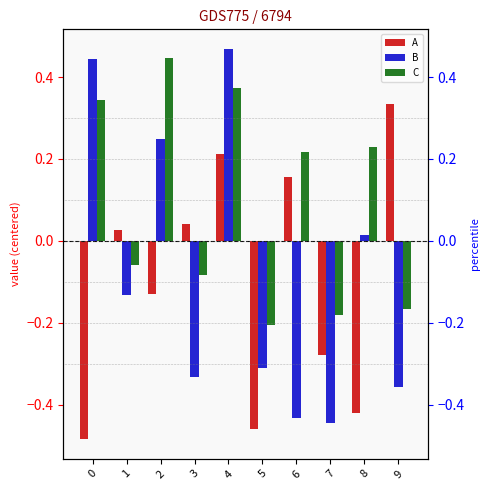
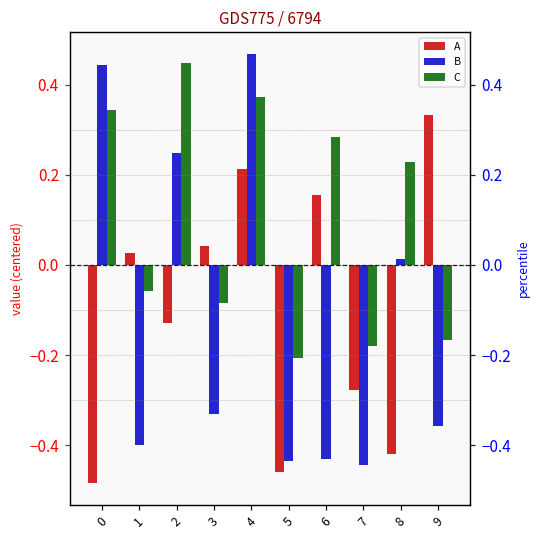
B, 1: -0.13 -> -0.40
B, 5: -0.31 -> -0.44
C, 6: 0.22 -> 0.28
